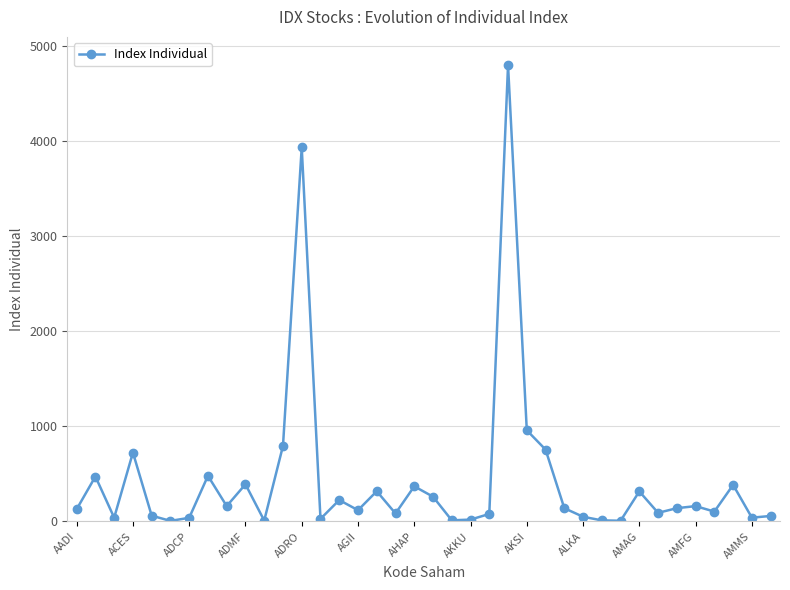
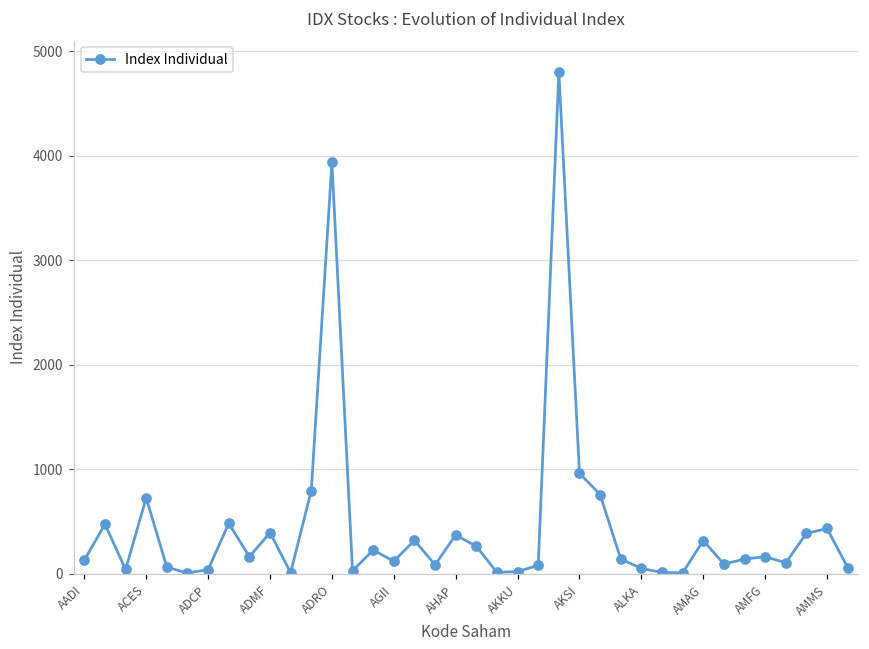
AMMS: 0 -> 400
